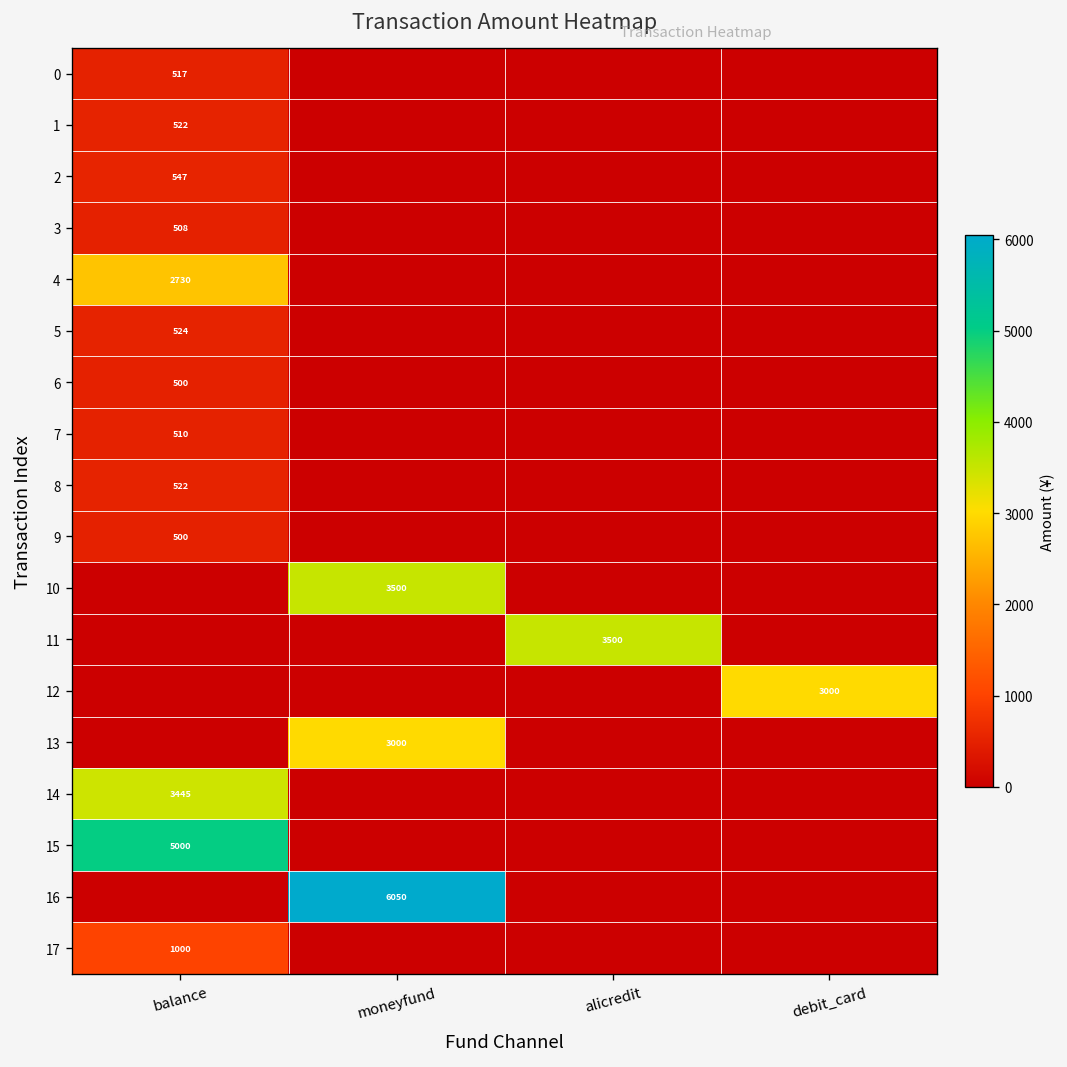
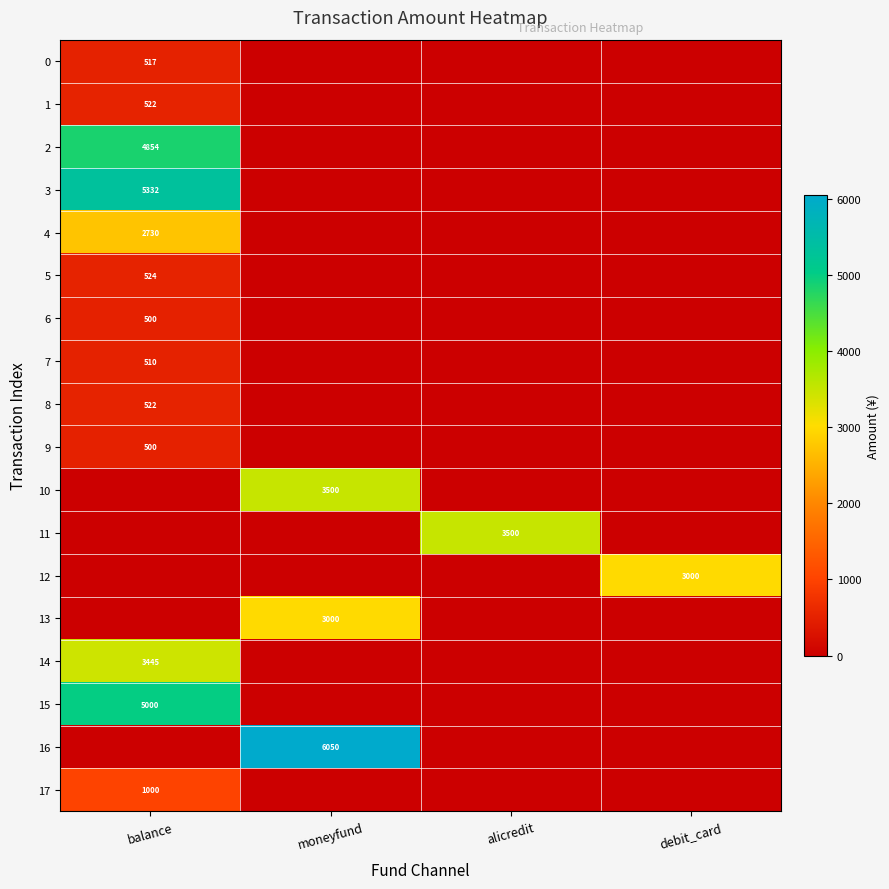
2, balance: 547 -> 4854
3, balance: 508 -> 5332
